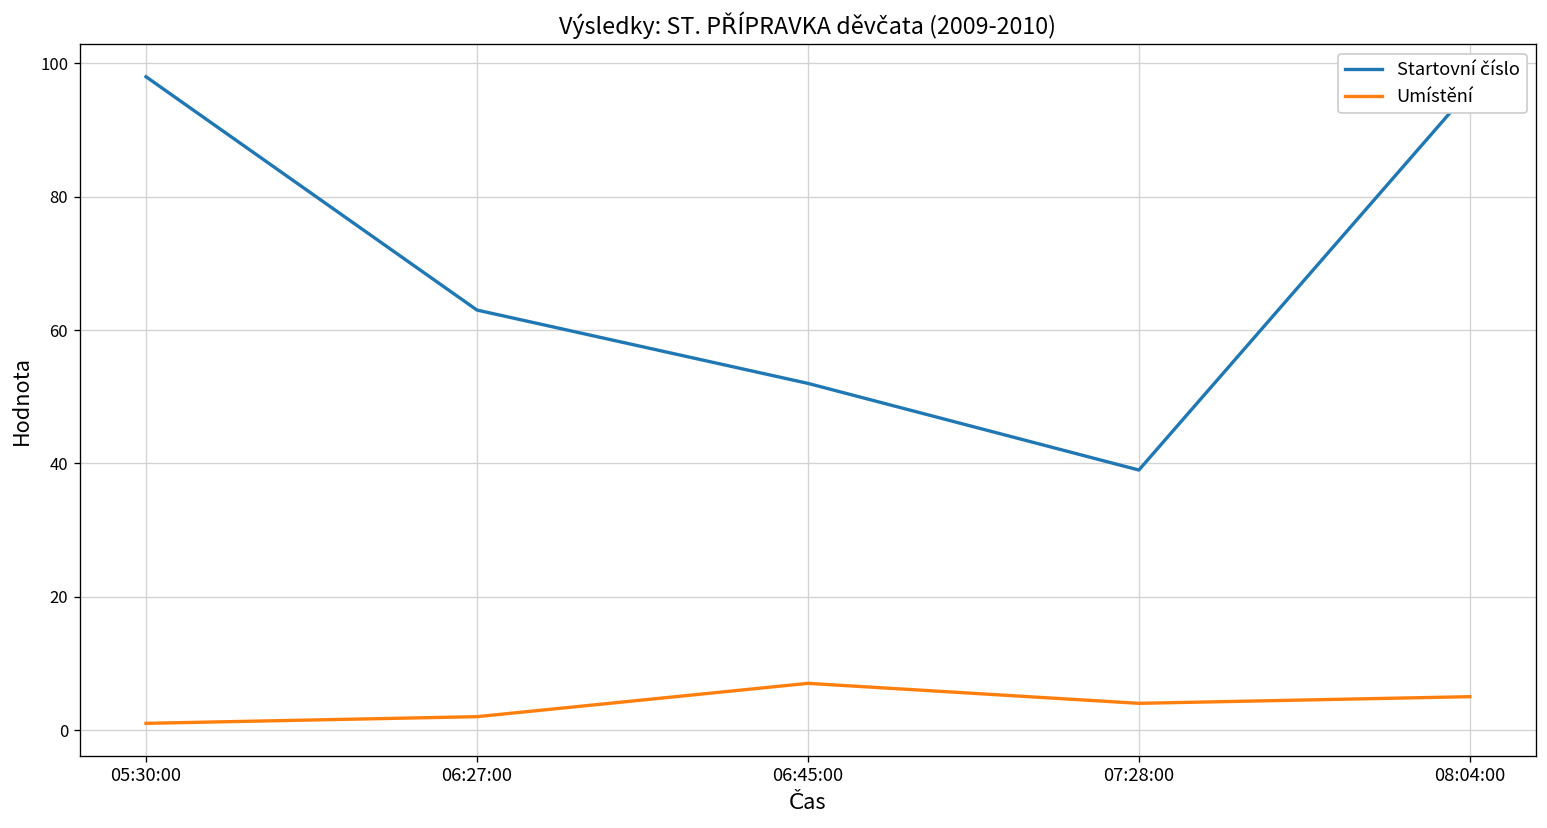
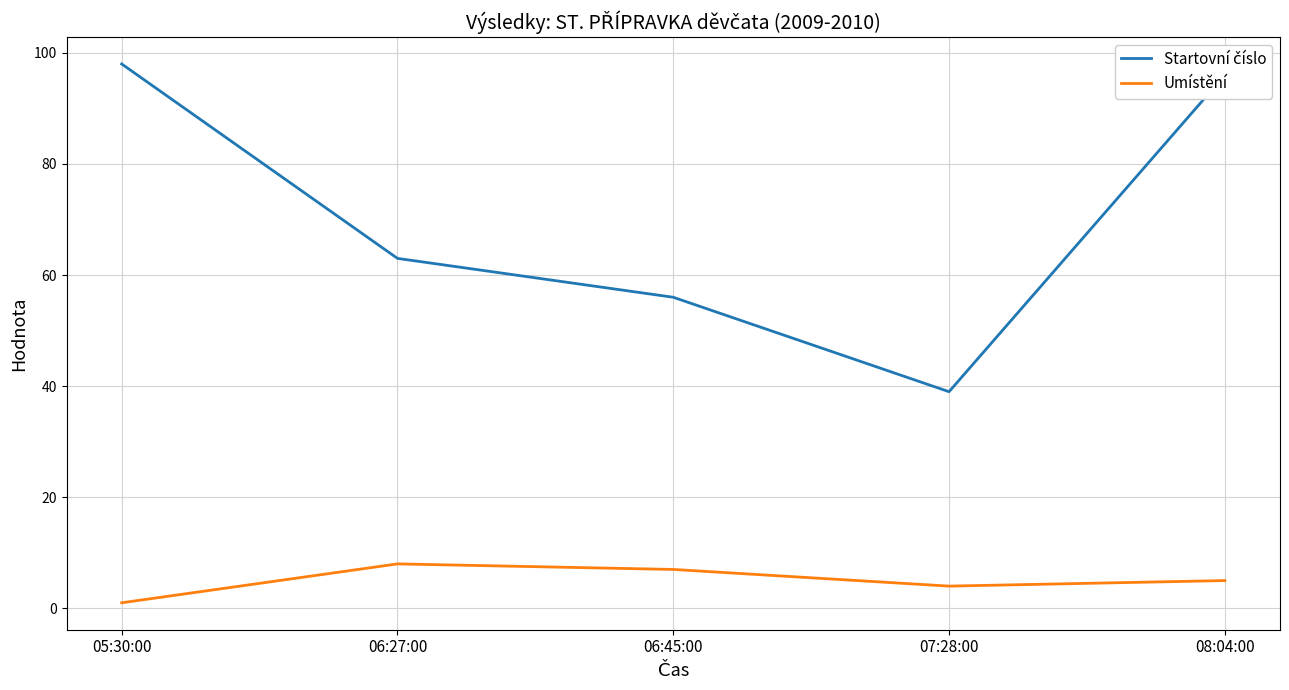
Umístění, 06:27:00: 2 -> 8
Startovní číslo, 06:45:00: 52 -> 56
